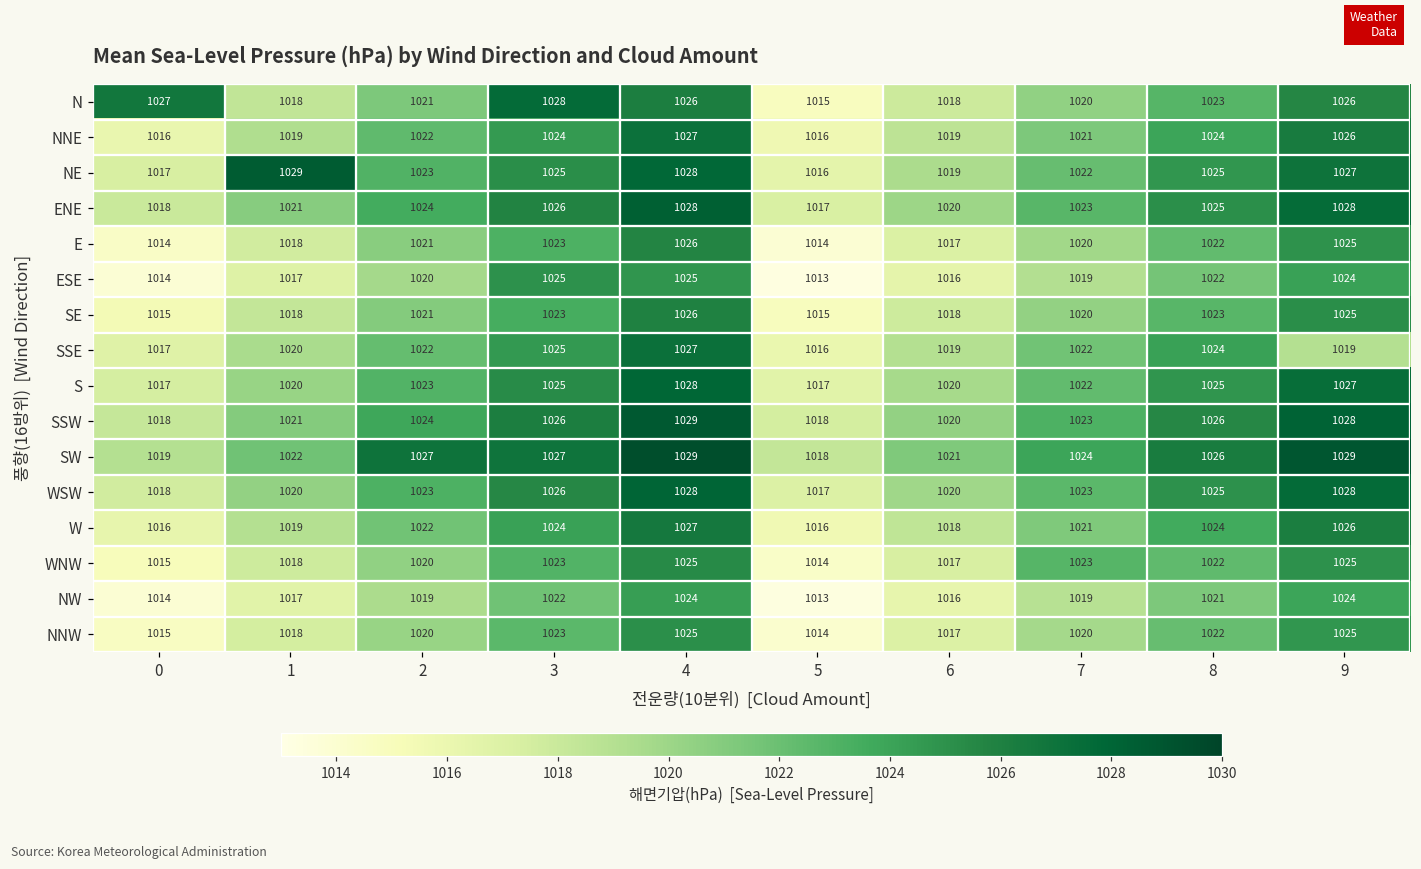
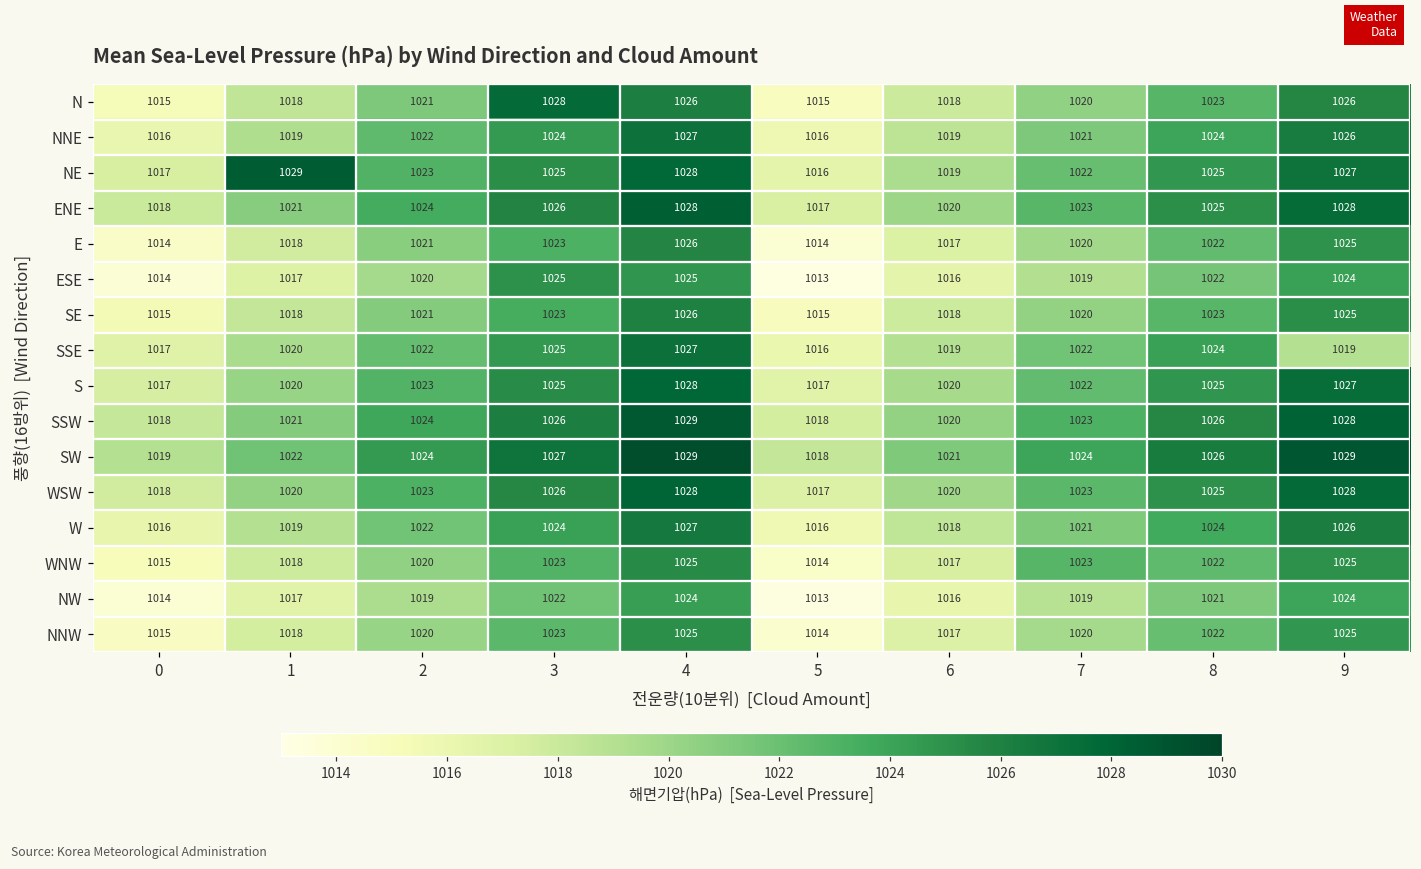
N, 0: 1027 -> 1015
SW, 2: 1027 -> 1024
